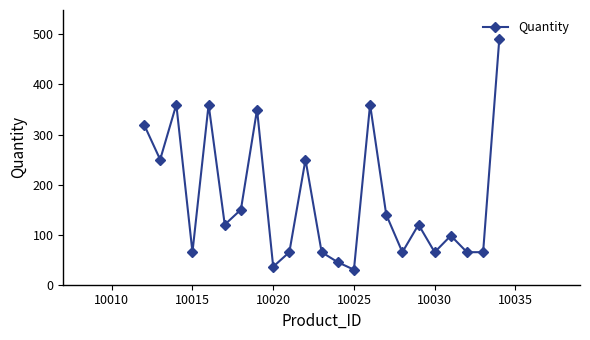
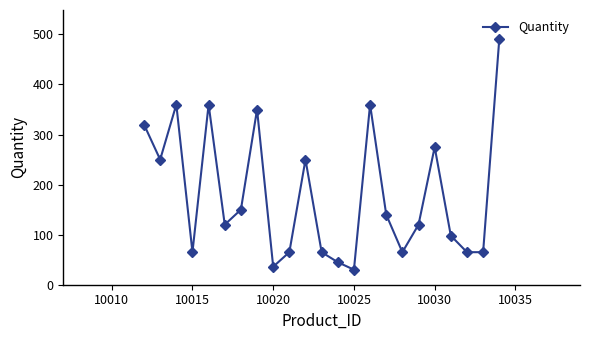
10030: 70 -> 280
